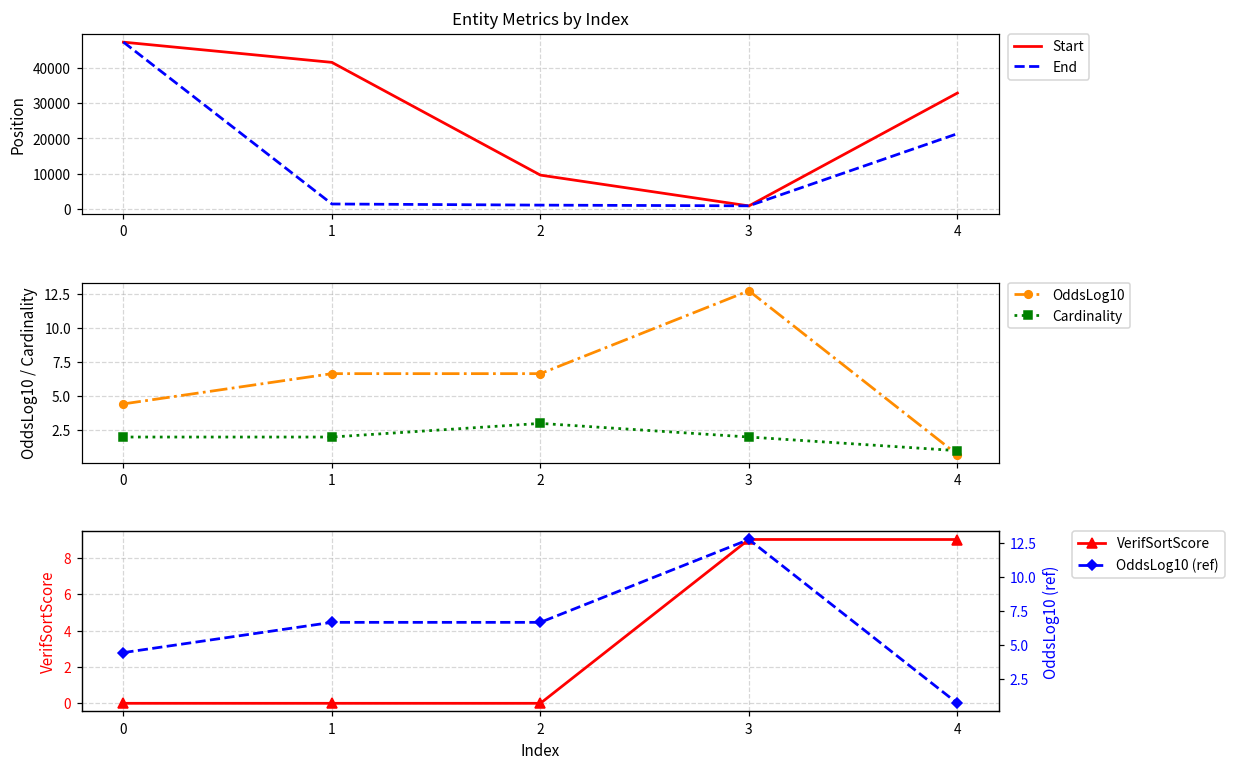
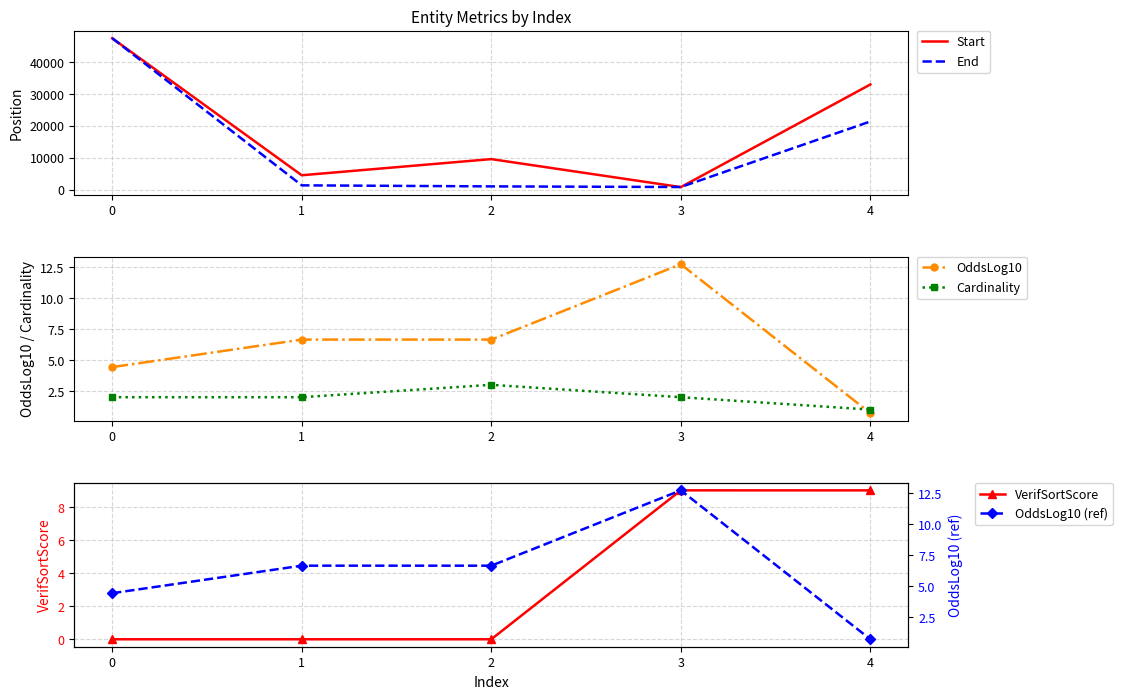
Entity Metrics by Index, Start, 1: 42000 -> 4000
